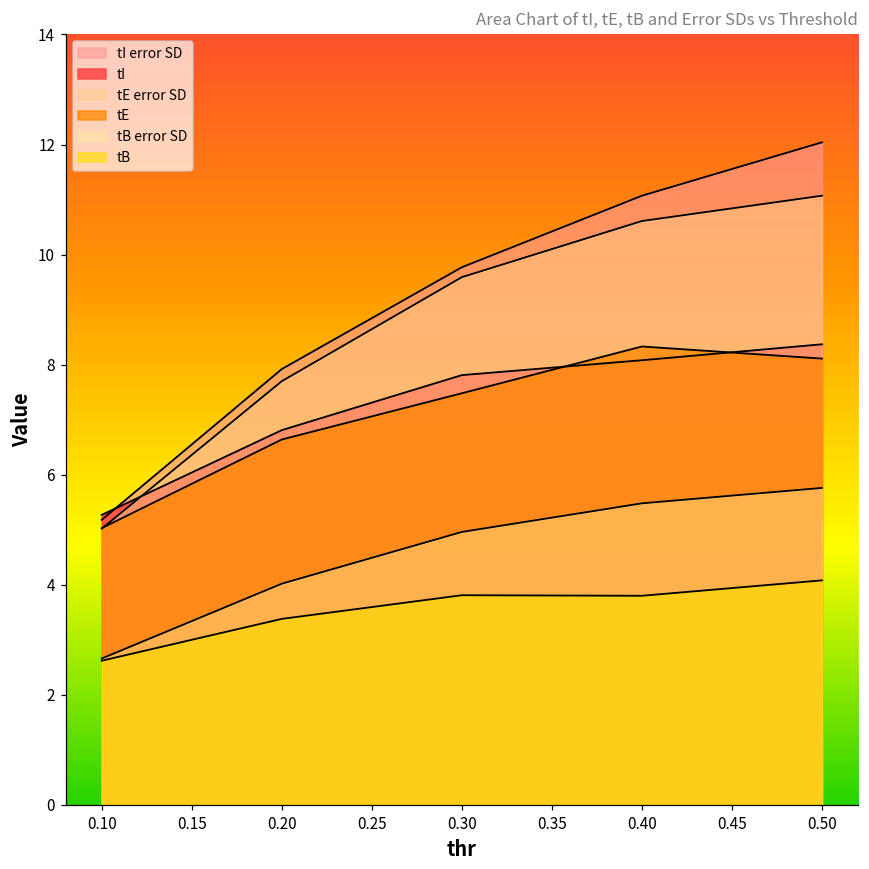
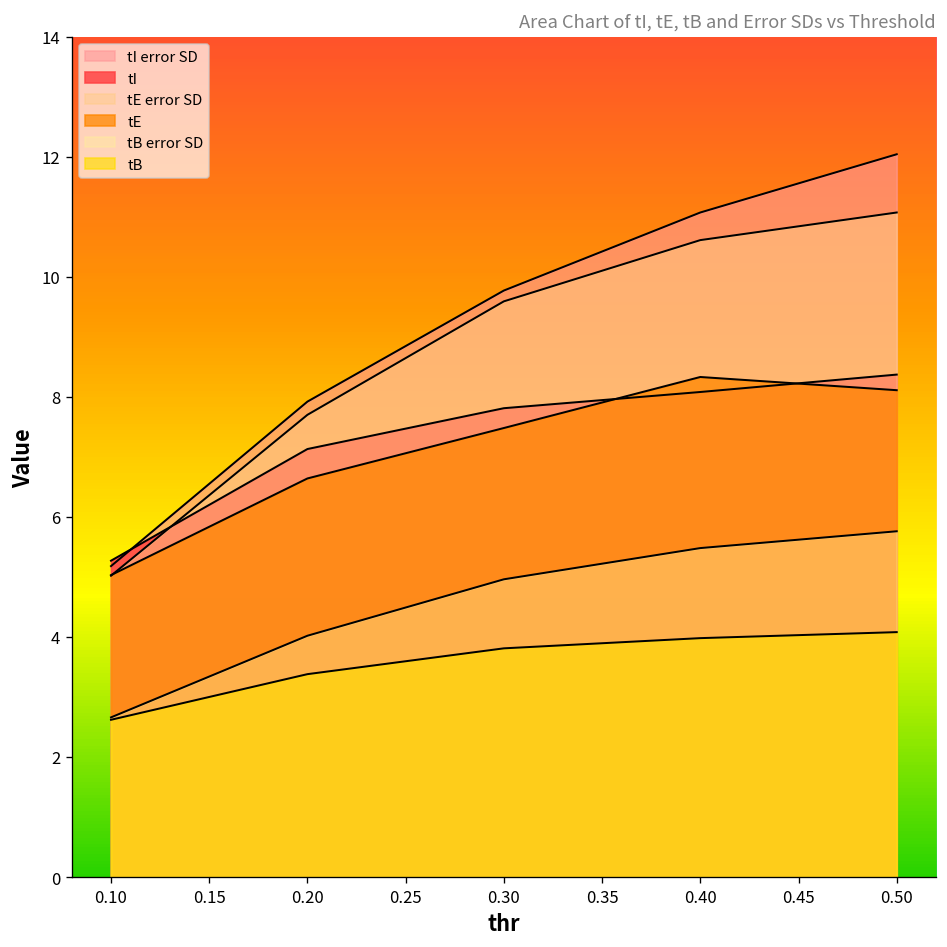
tI, 0.20: 6.8 -> 7.1
tB, 0.40: 3.8 -> 4.0
